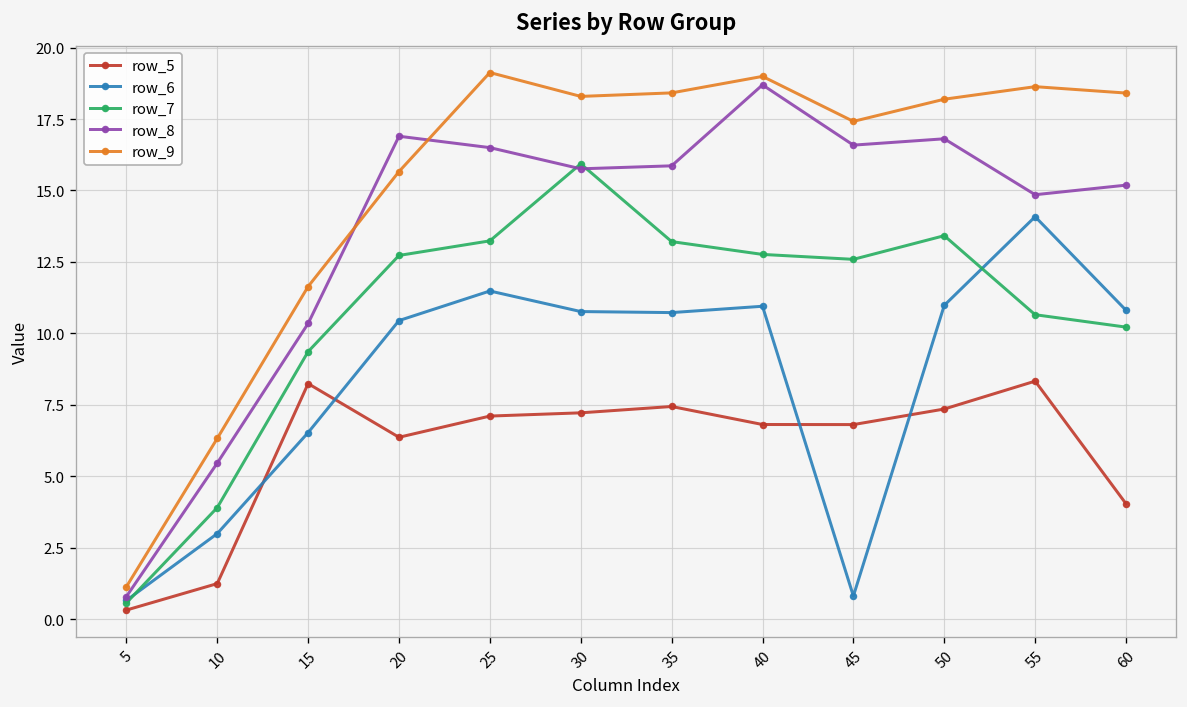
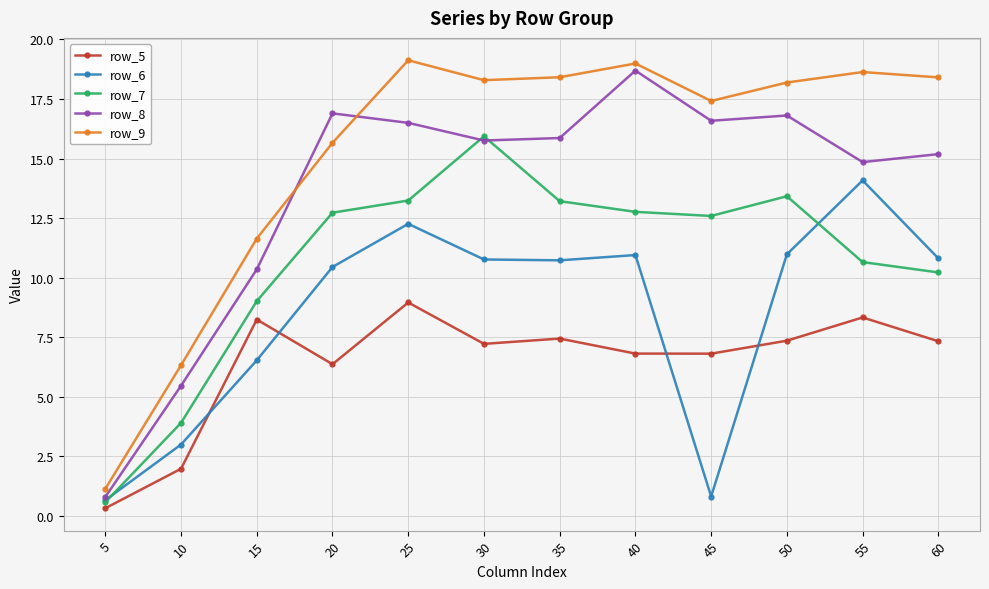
row_5, 10: 1.2 -> 2.0
row_7, 15: 9.4 -> 9.0
row_5, 25: 7.1 -> 9.0
row_6, 25: 11.5 -> 12.3
row_5, 60: 4.0 -> 7.3
